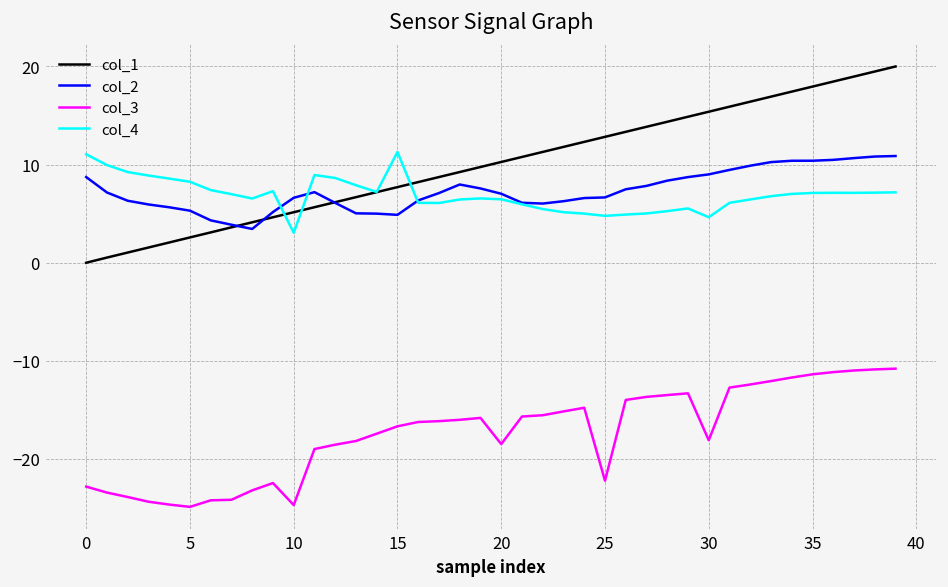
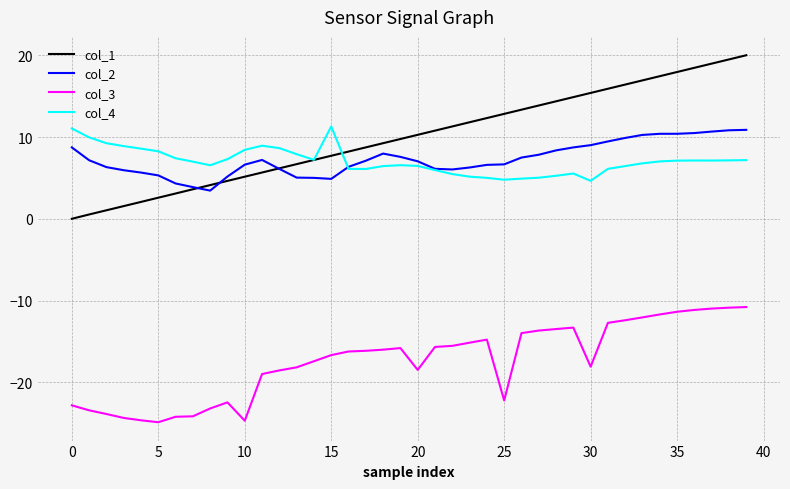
col_4, 10: 3 -> 8
